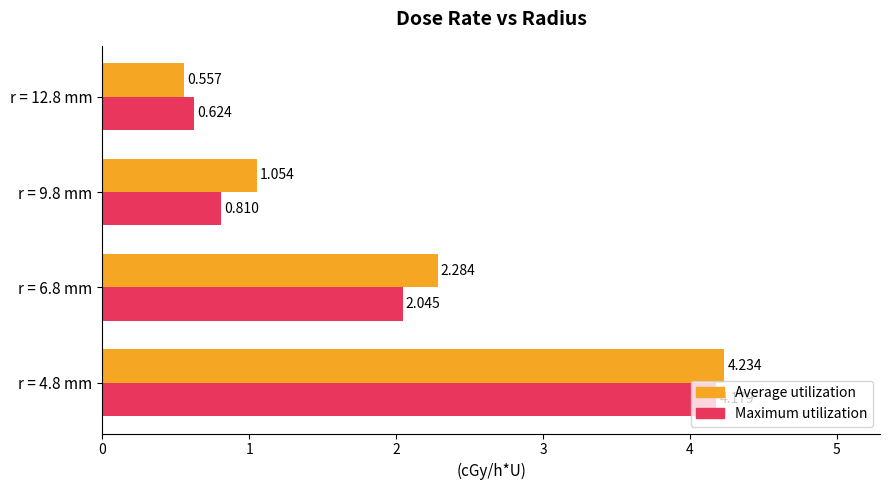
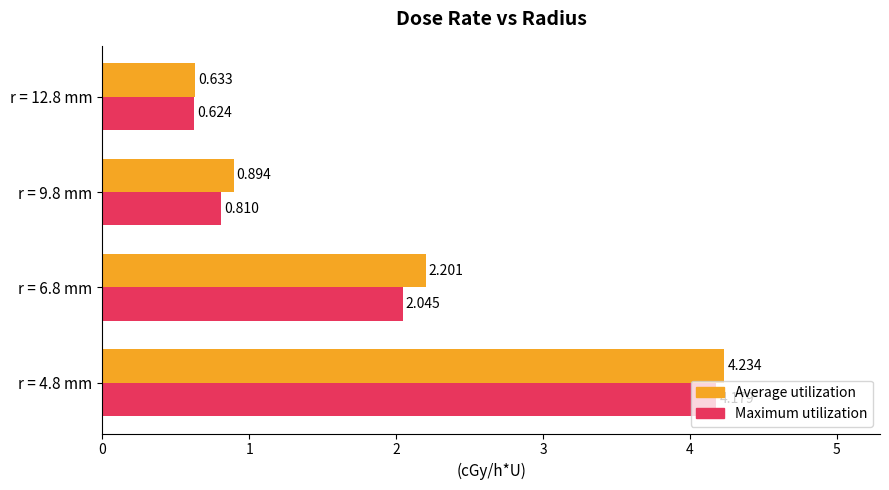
Average utilization, r = 12.8 mm: 0.557 -> 0.633
Average utilization, r = 9.8 mm: 1.054 -> 0.894
Average utilization, r = 6.8 mm: 2.284 -> 2.201
